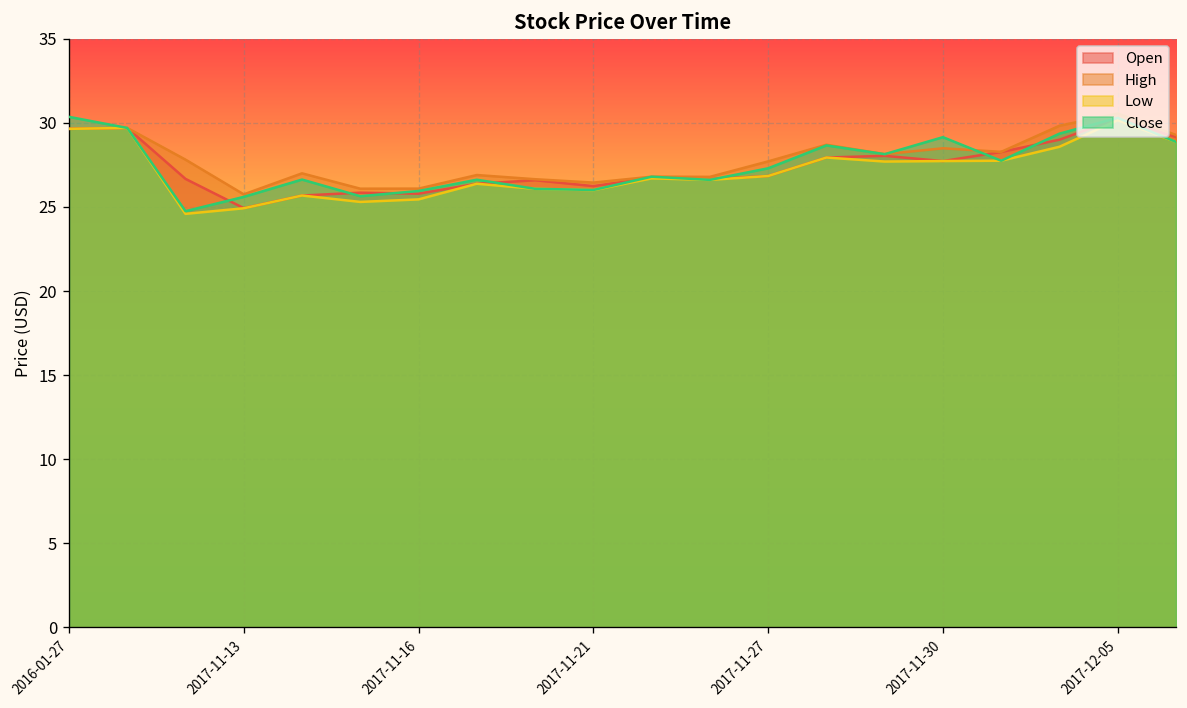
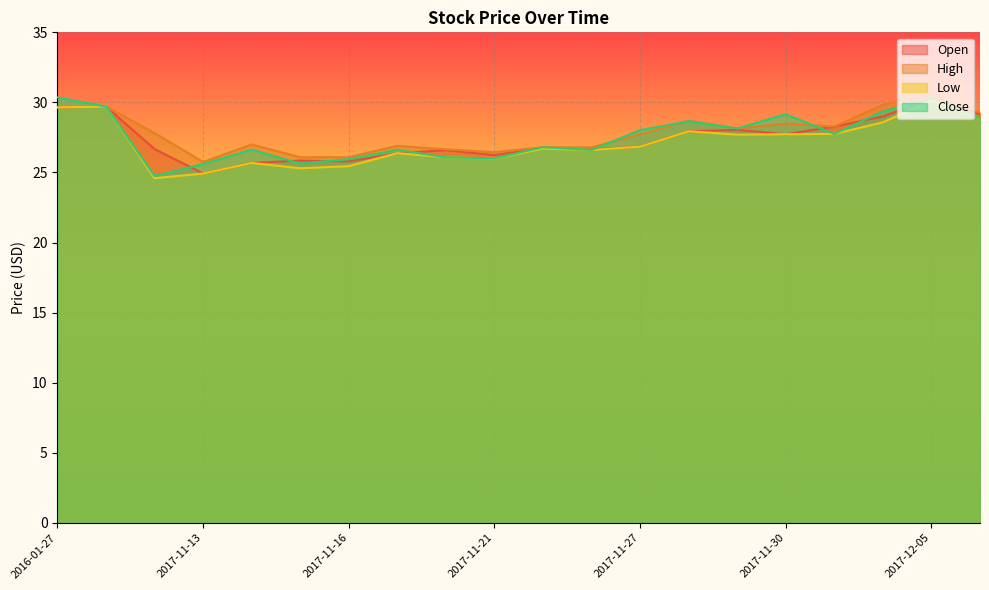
Close, 2017-11-27: 27.3 -> 28.0
